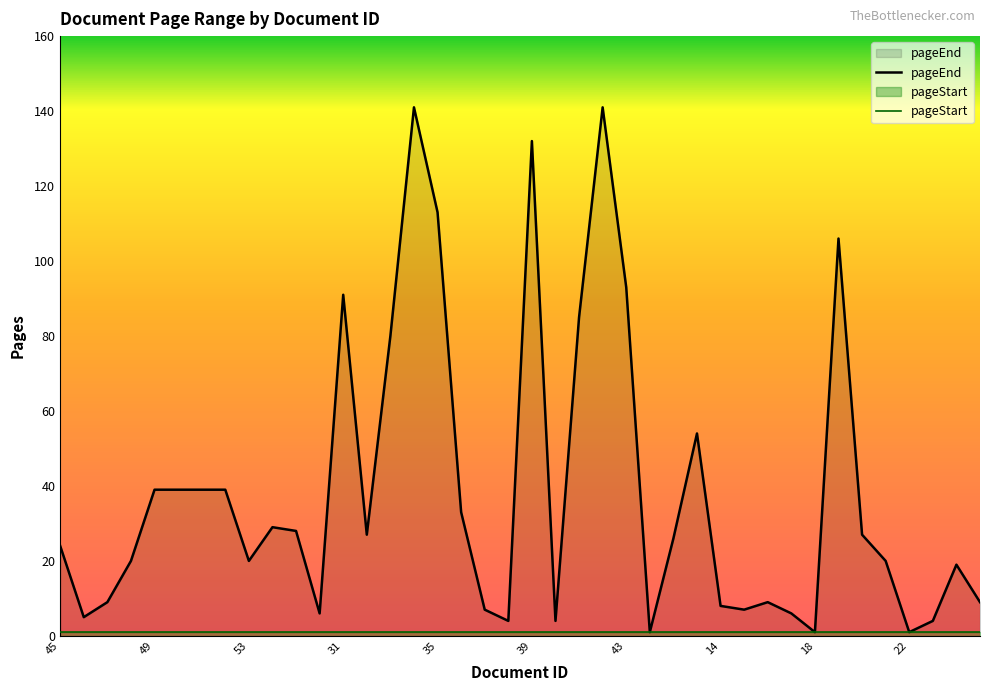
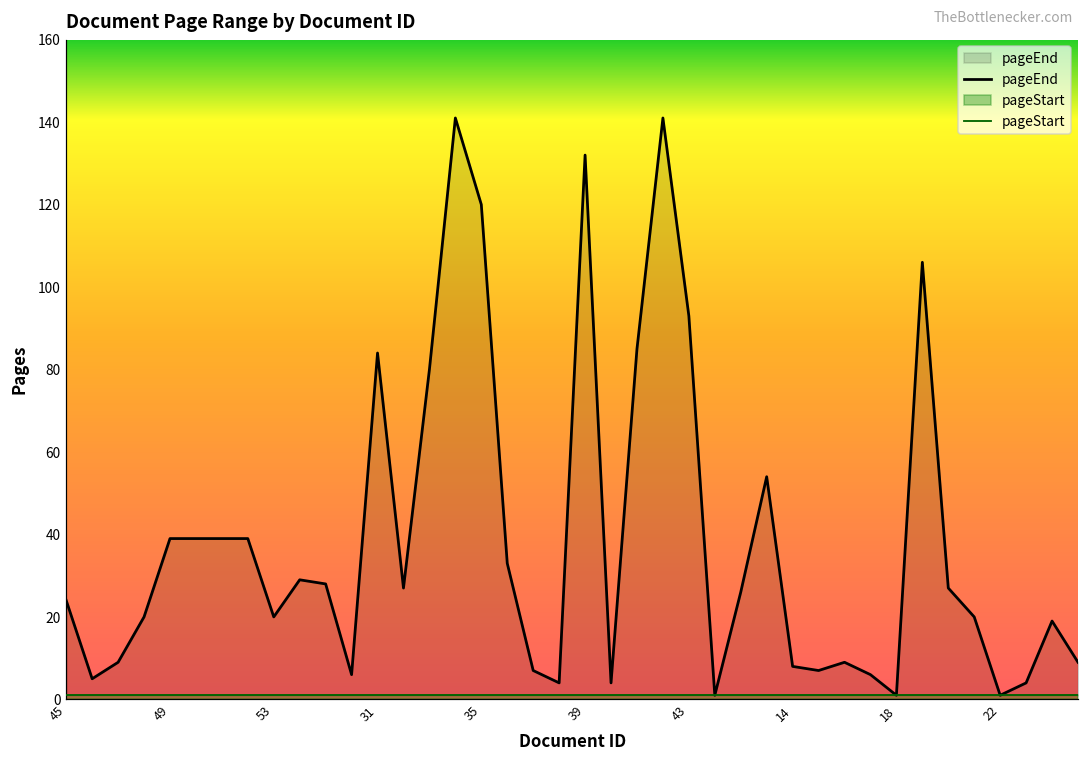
pageEnd, 31: 91 -> 84
pageEnd, 35: 113 -> 120
